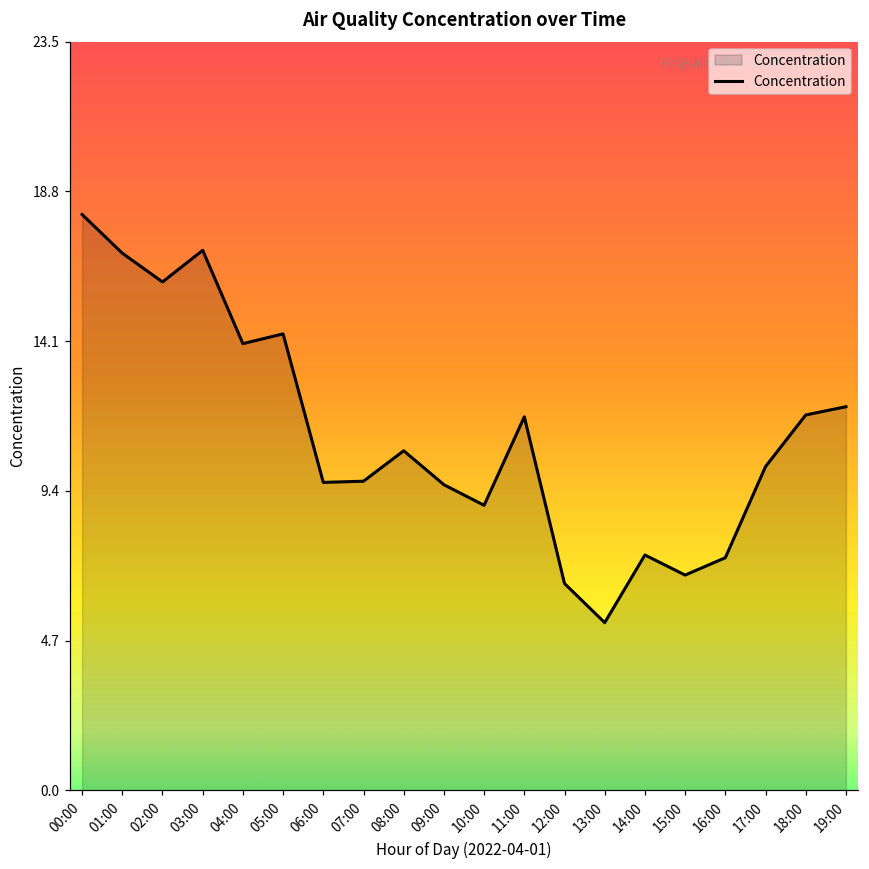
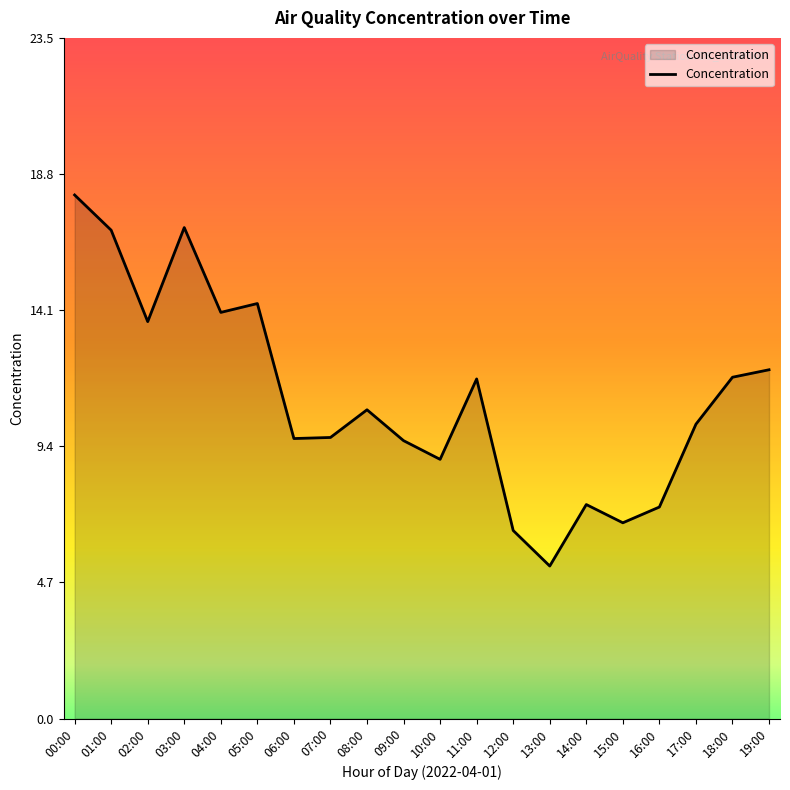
02:00: 16.0 -> 13.7
